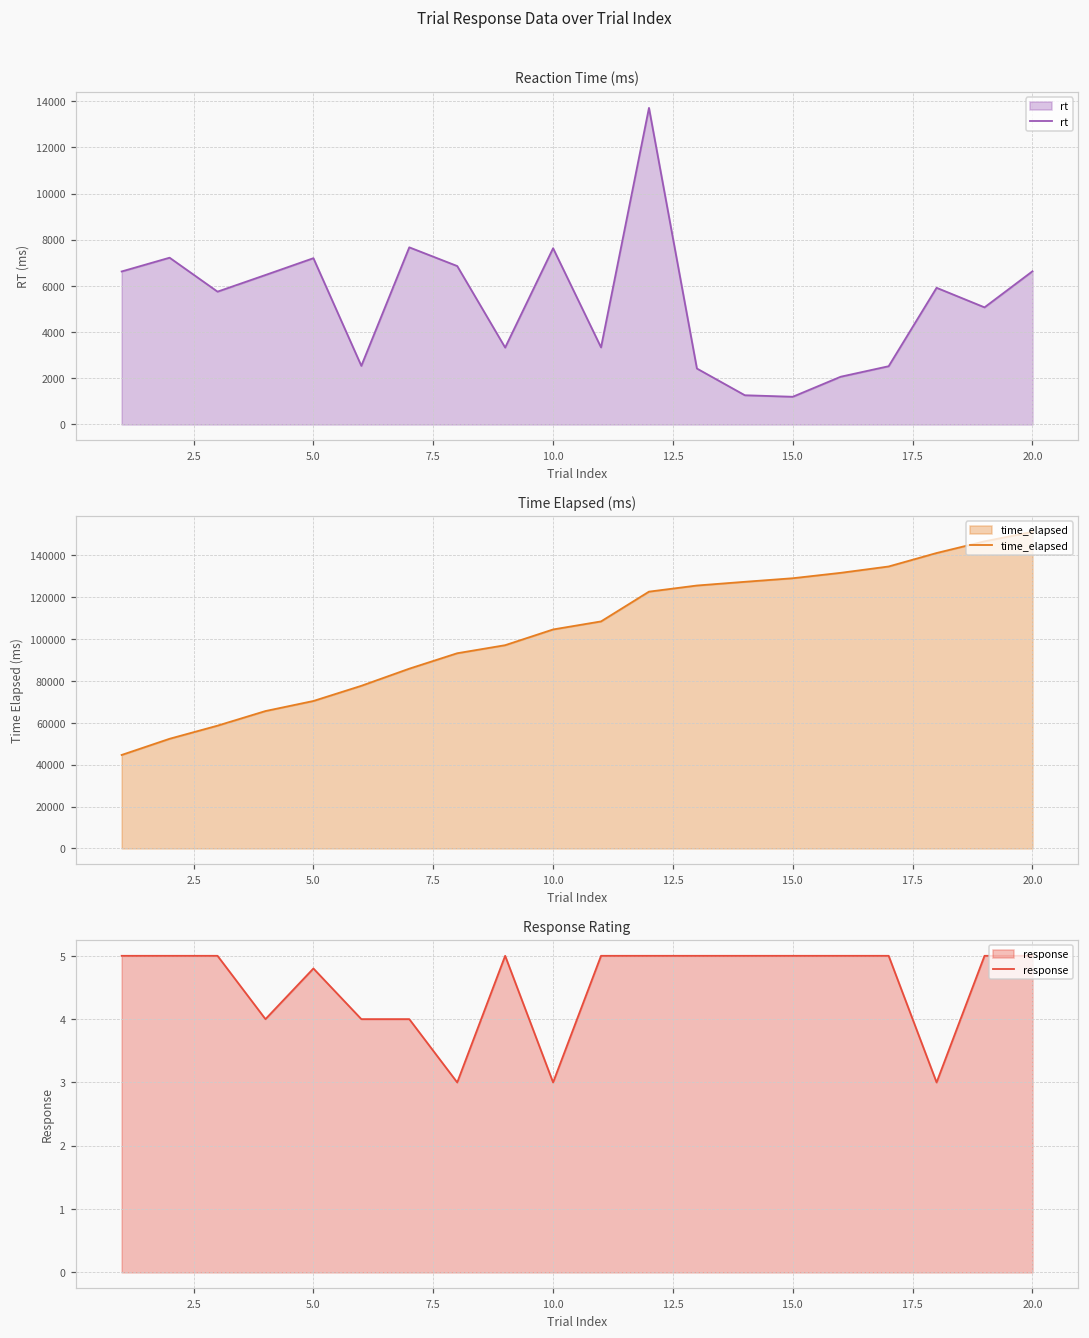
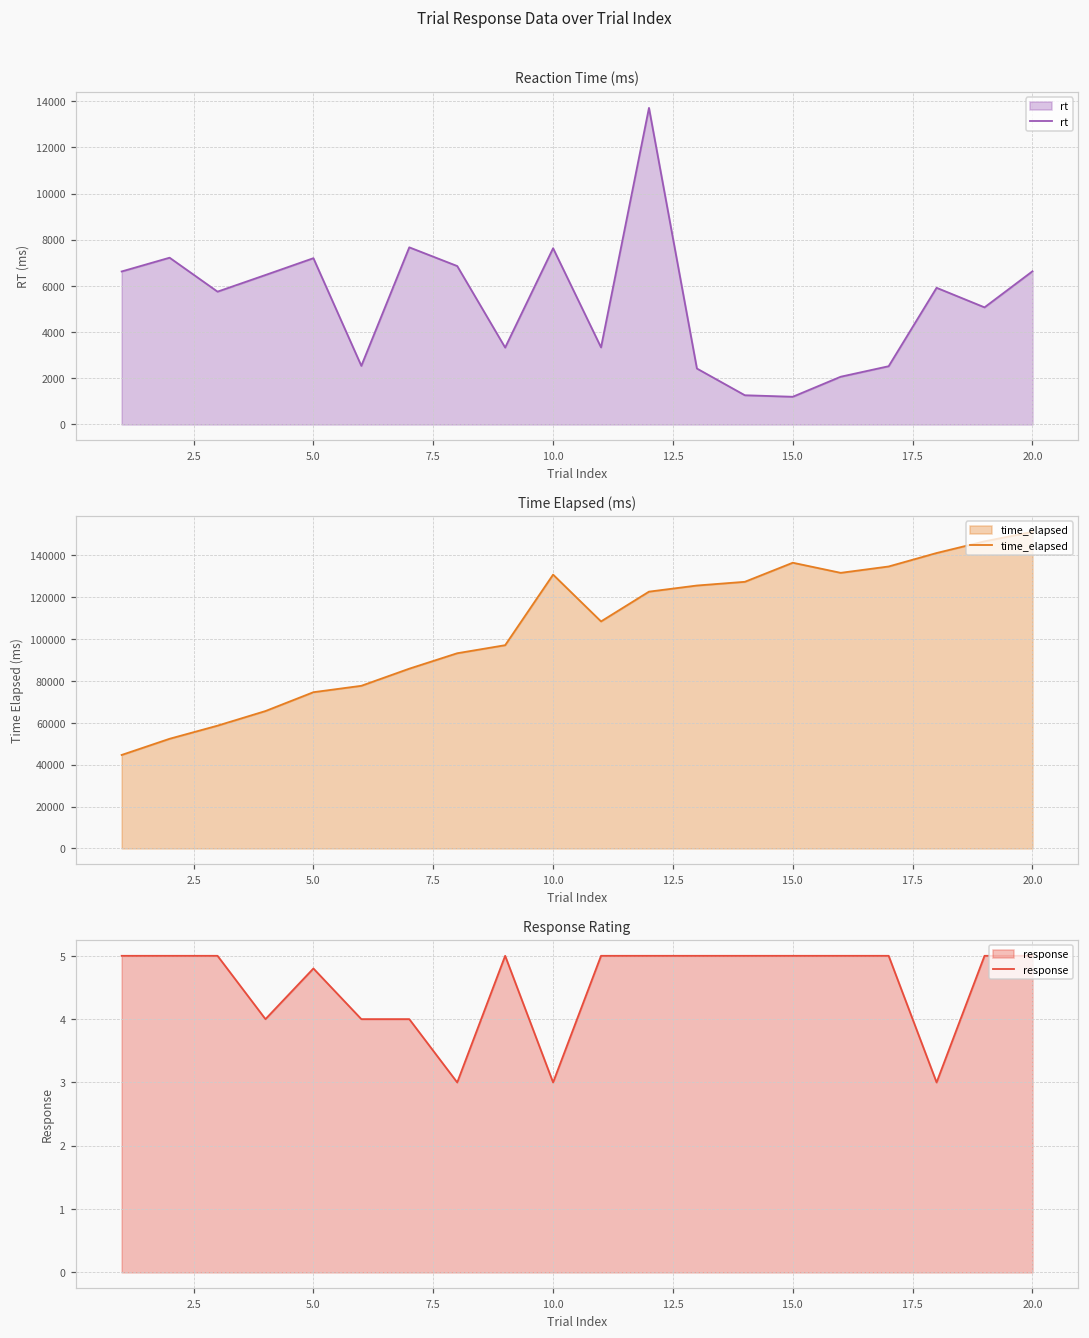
Time Elapsed (ms), 5.0: 70000 -> 75000
Time Elapsed (ms), 10.0: 105000 -> 131000
Time Elapsed (ms), 15.0: 129000 -> 137000
